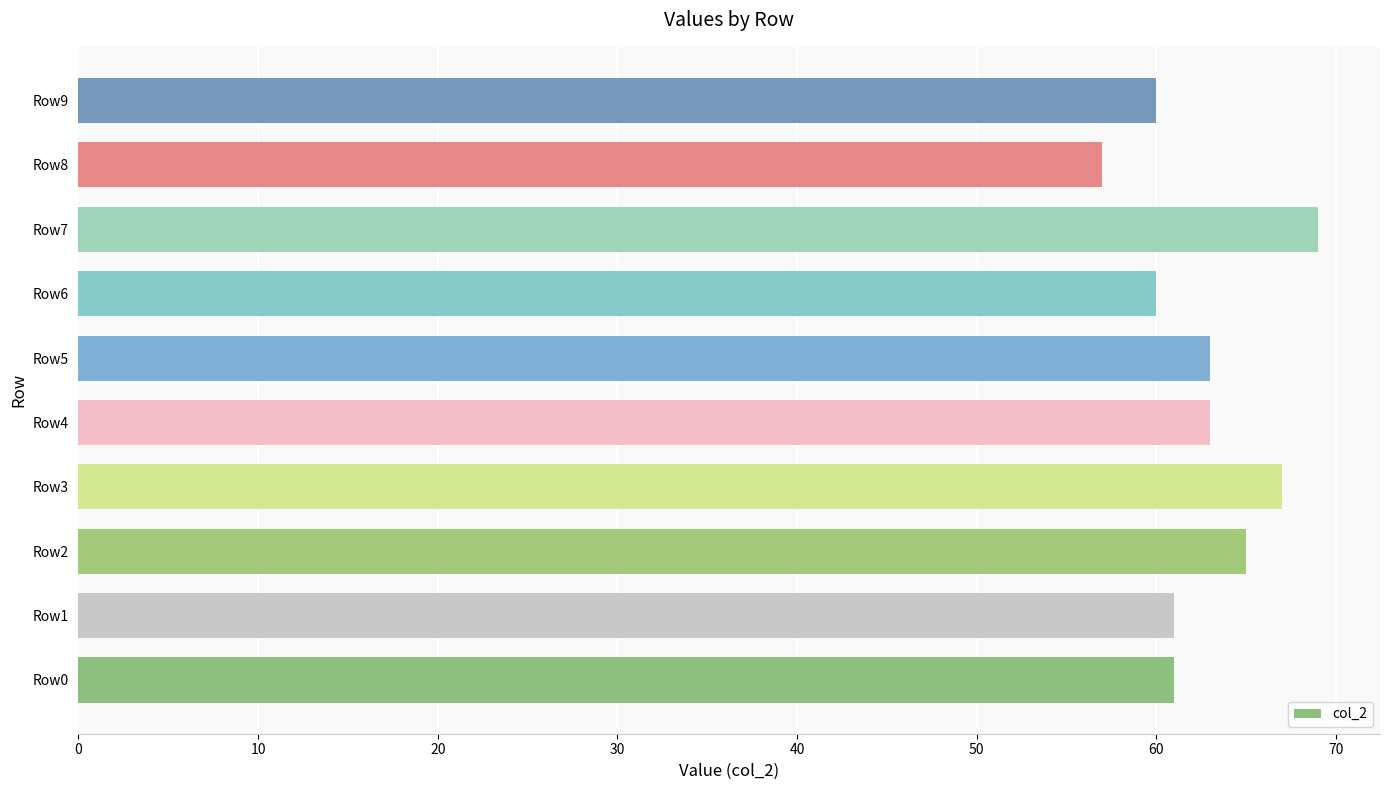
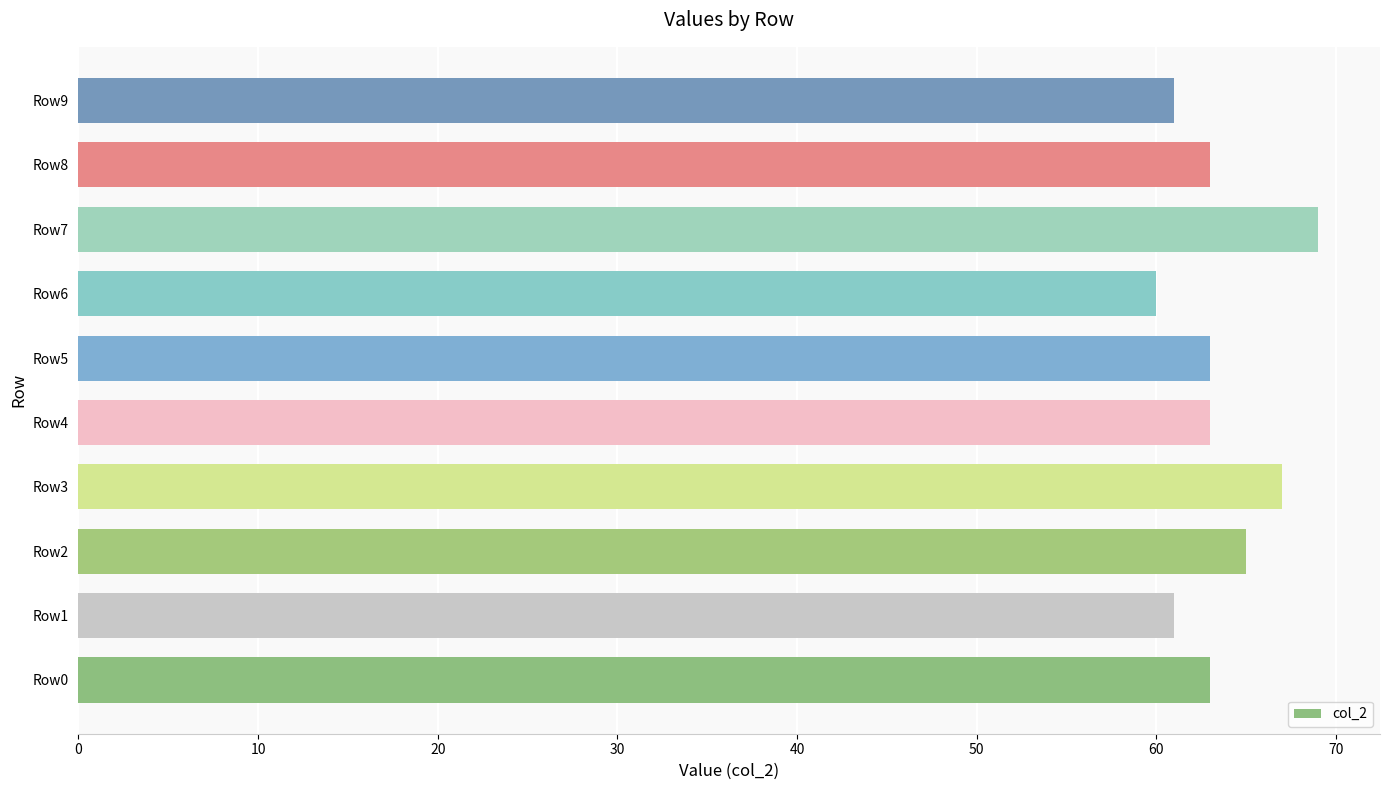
Row9: 60 -> 61
Row8: 57 -> 63
Row0: 61 -> 63
